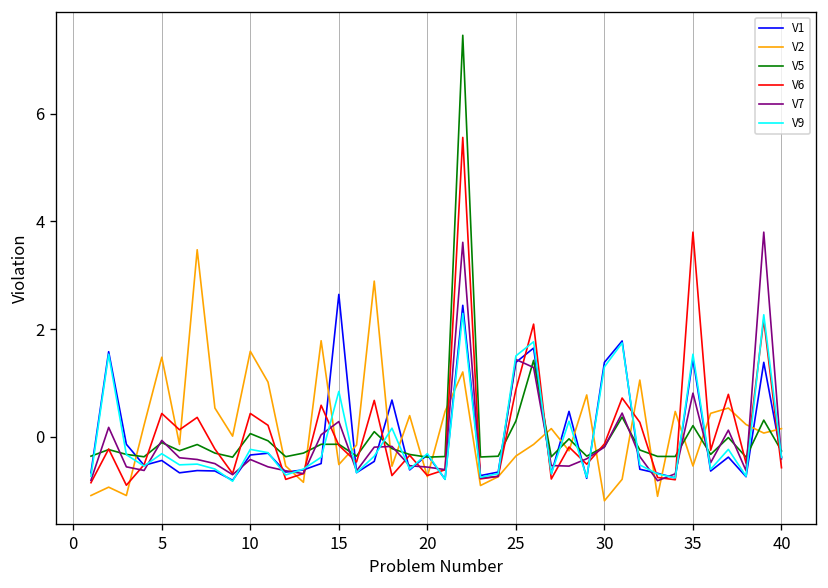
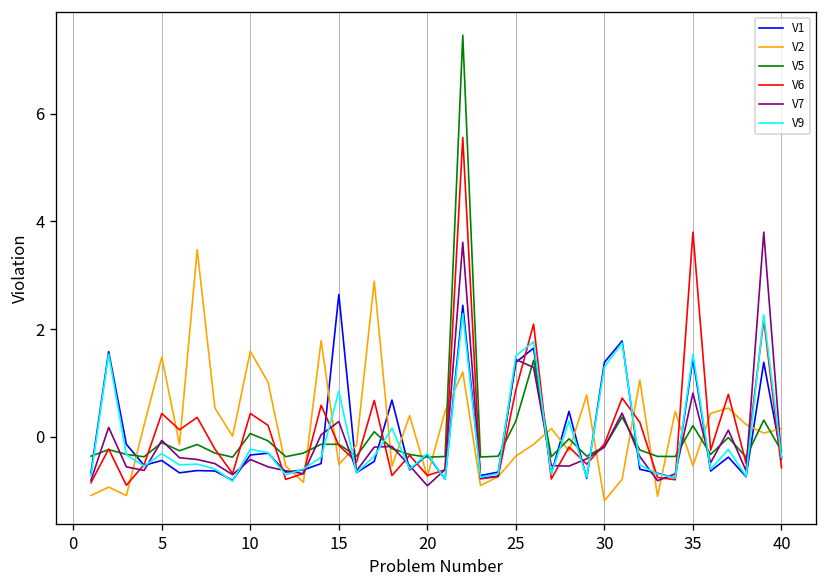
V7, 20: -0.6 -> -0.9
